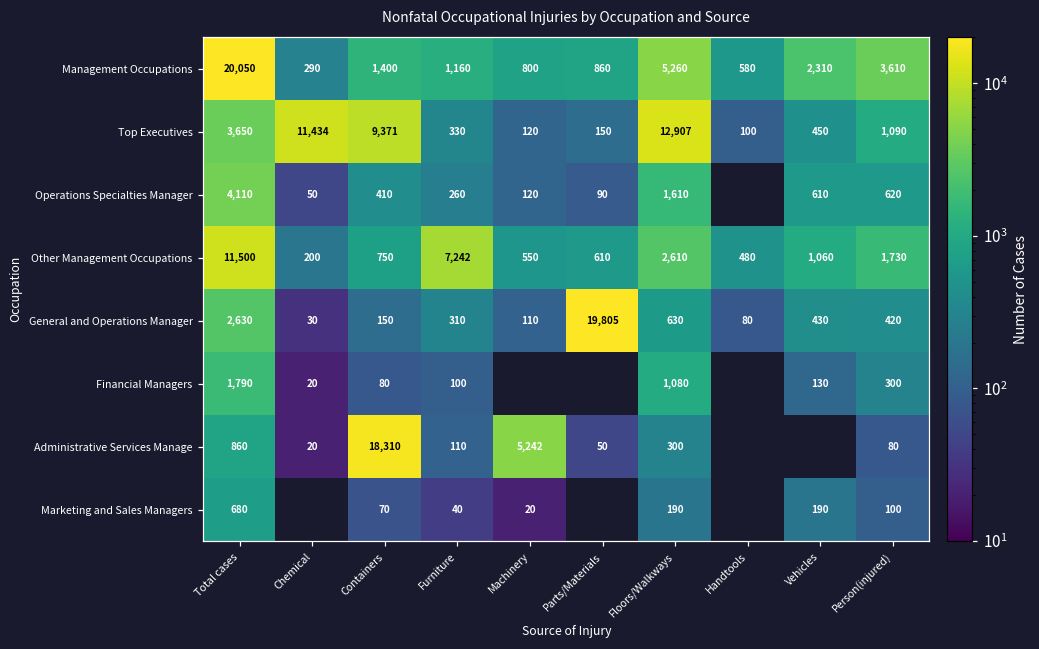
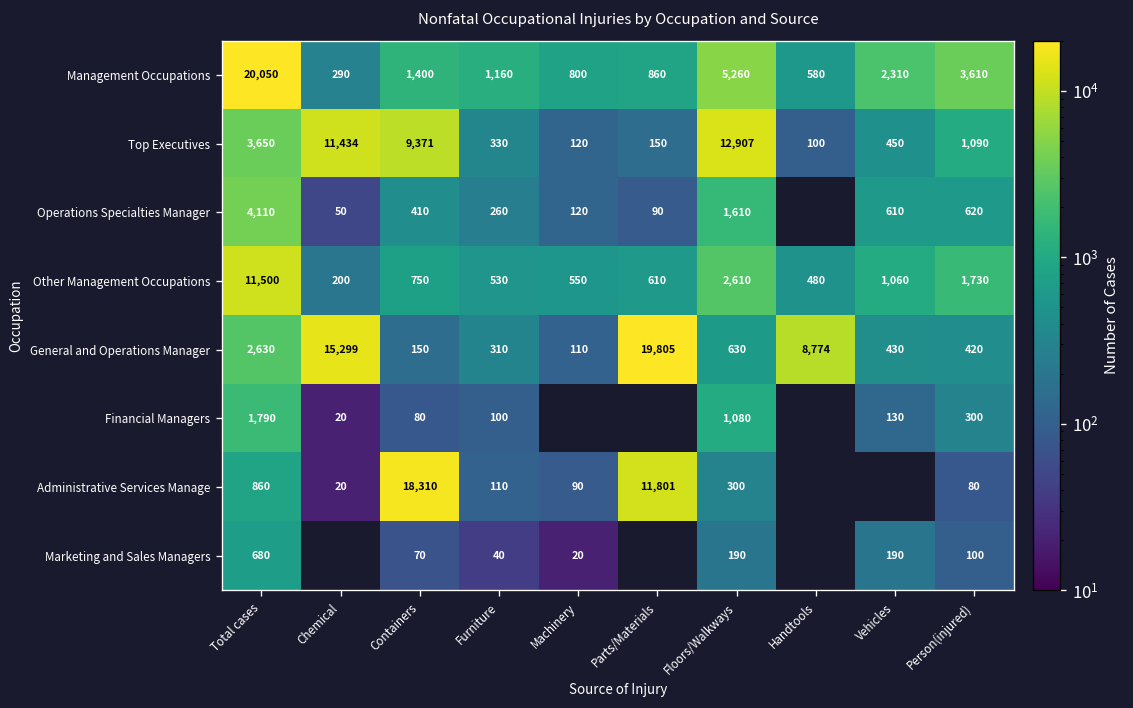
Other Management Occupations, Furniture: 7,242 -> 530
General and Operations Manager, Chemical: 30 -> 15,299
General and Operations Manager, Handtools: 80 -> 8,774
Administrative Services Manage, Machinery: 5,242 -> 90
Administrative Services Manage, Parts/Materials: 50 -> 11,801
